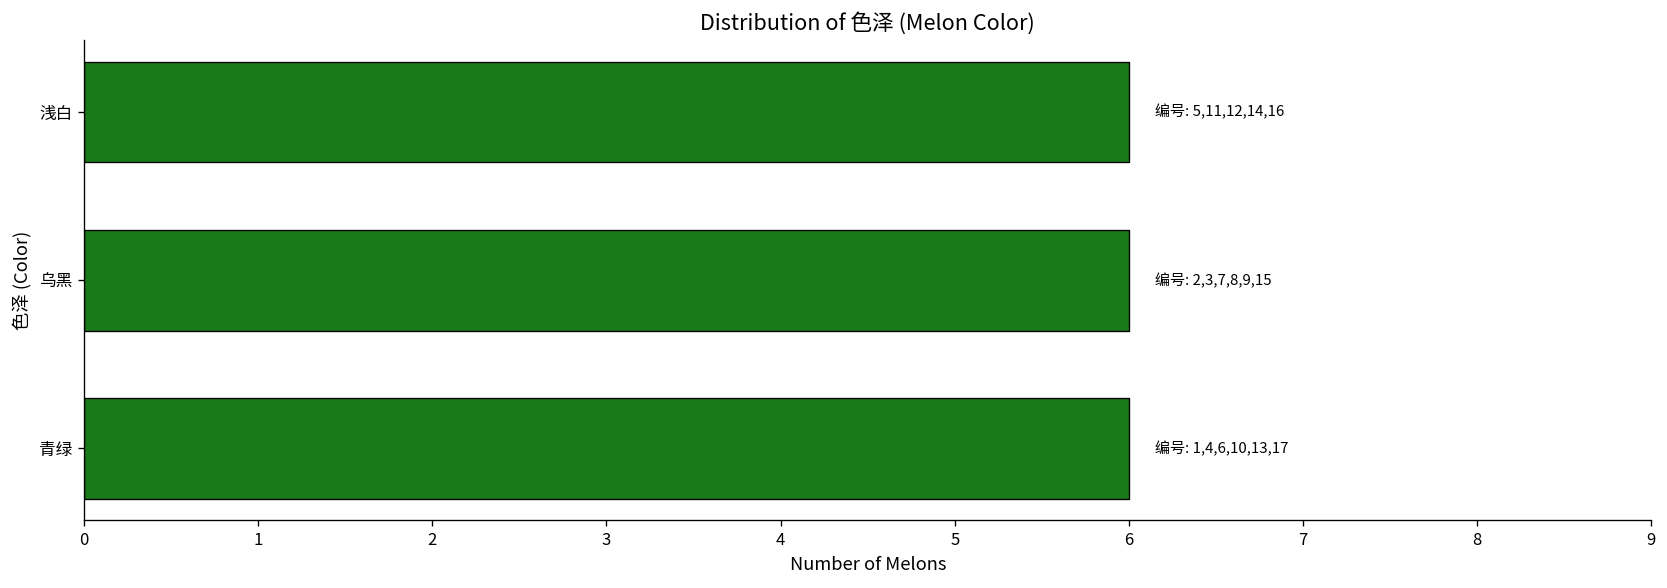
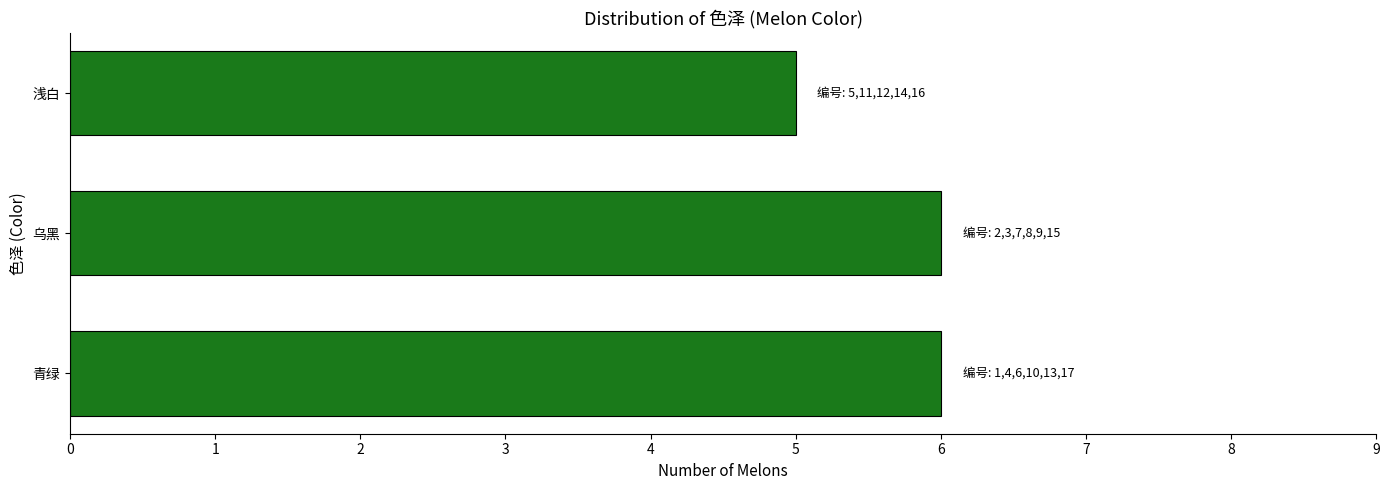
浅白: 6 -> 5
